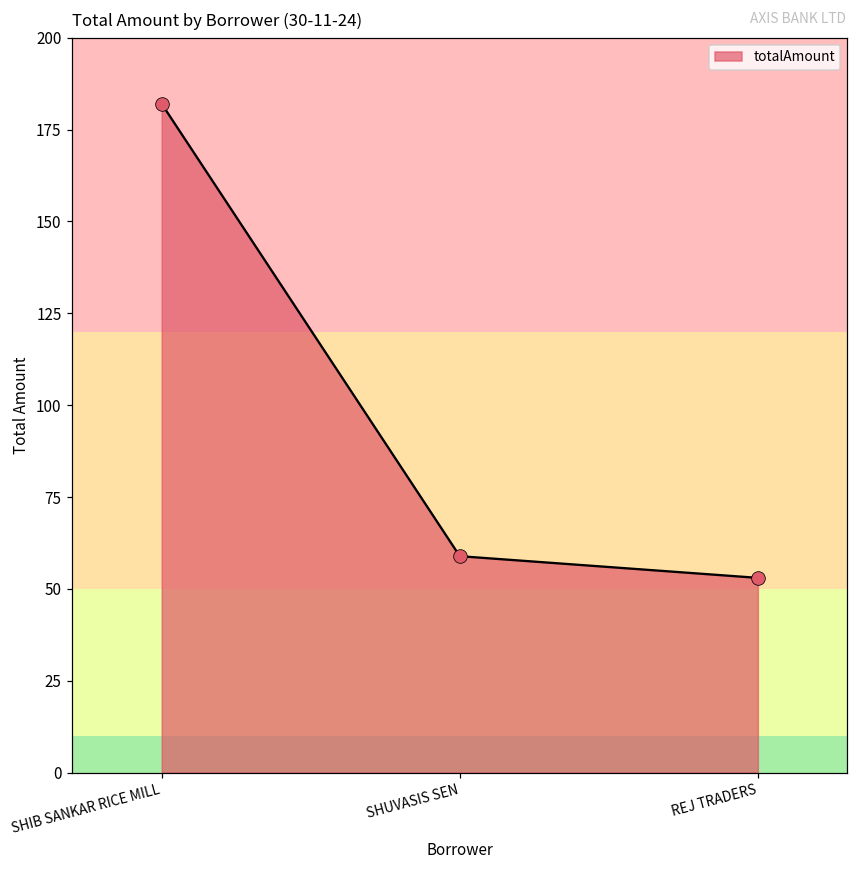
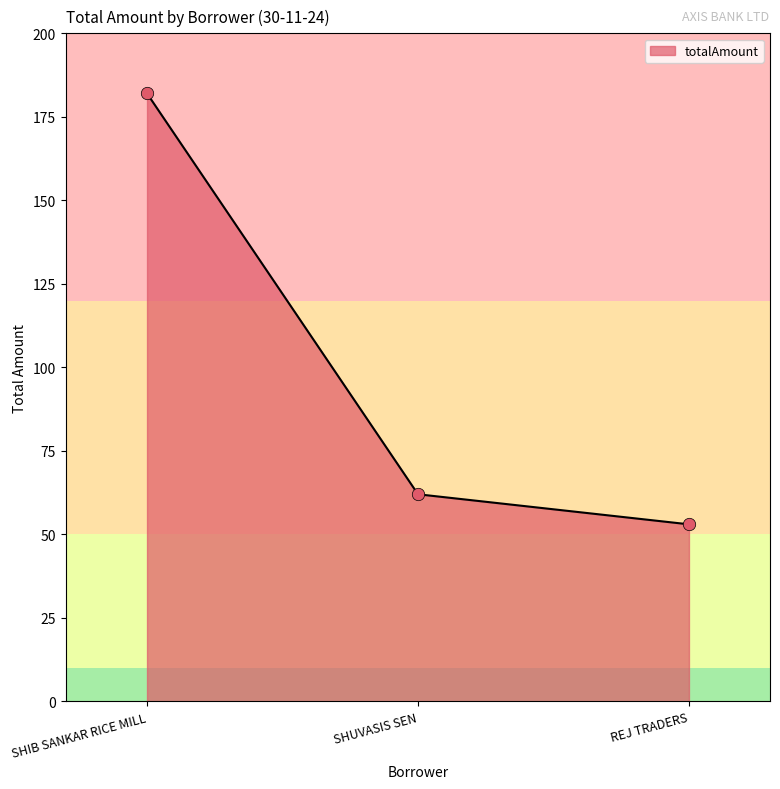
SHUVASIS SEN: 59 -> 62
